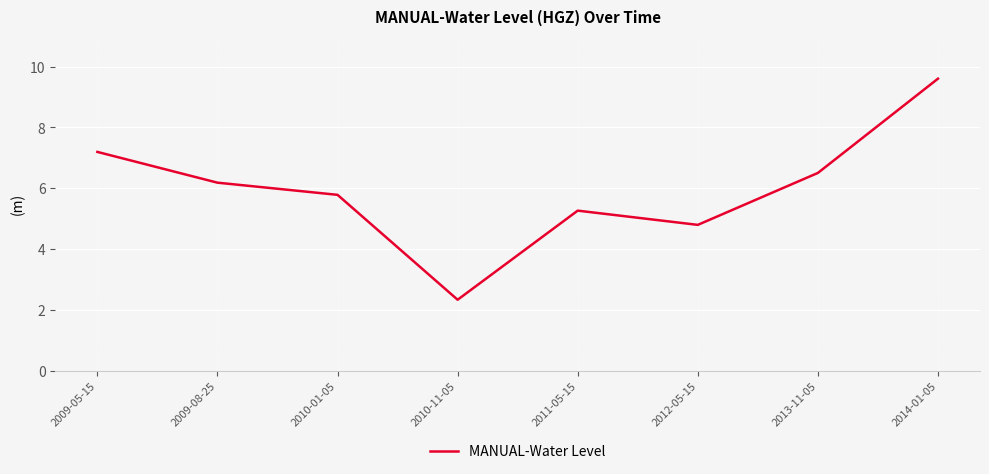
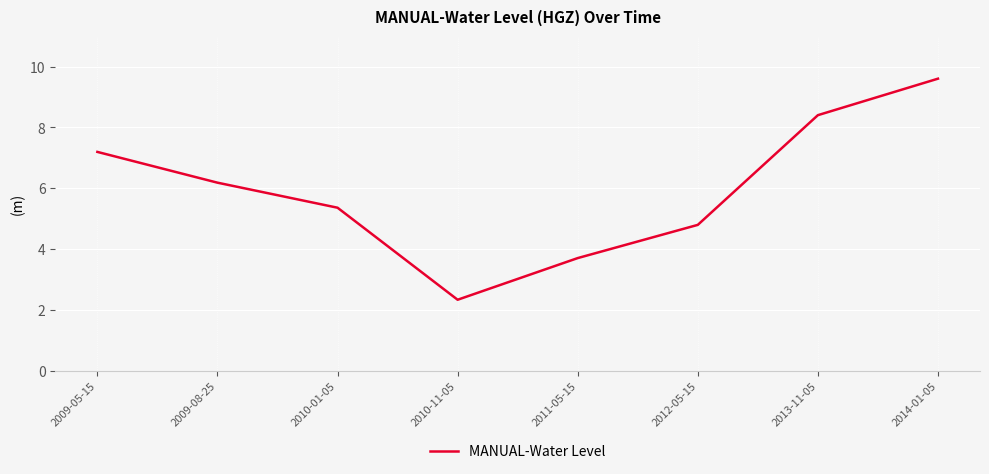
2010-01-05: 5.8 -> 5.4
2011-05-15: 5.3 -> 3.7
2013-11-05: 6.5 -> 8.4
